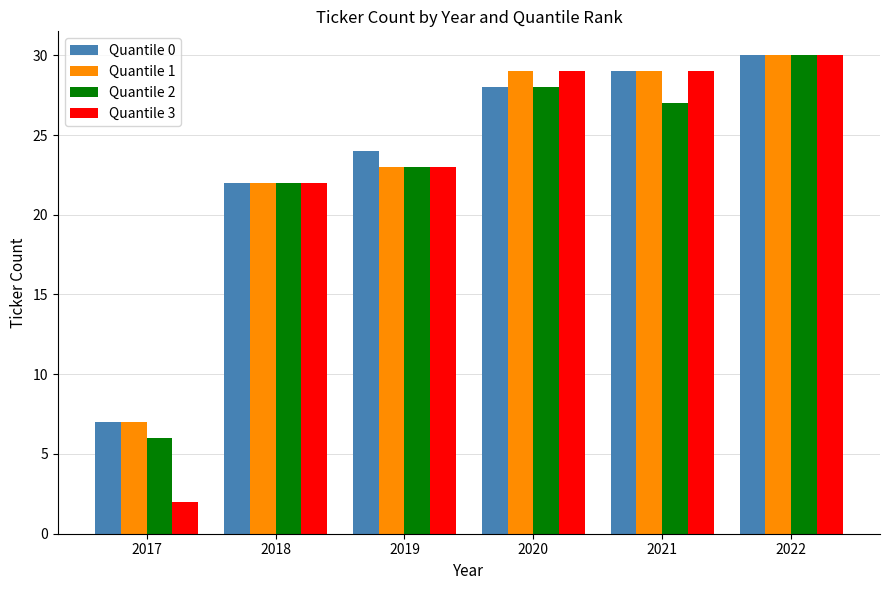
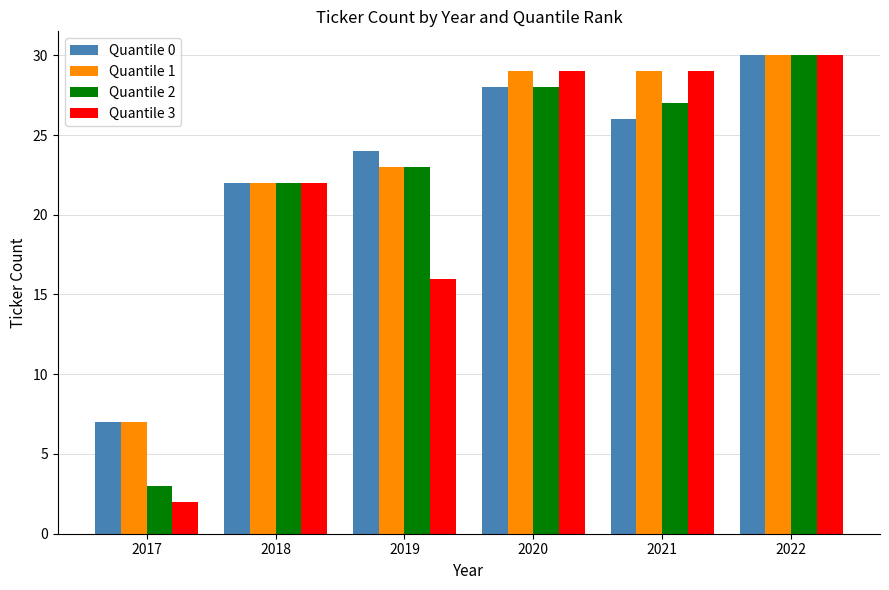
Quantile 2, 2017: 6 -> 3
Quantile 3, 2019: 23 -> 16
Quantile 0, 2021: 29 -> 26
